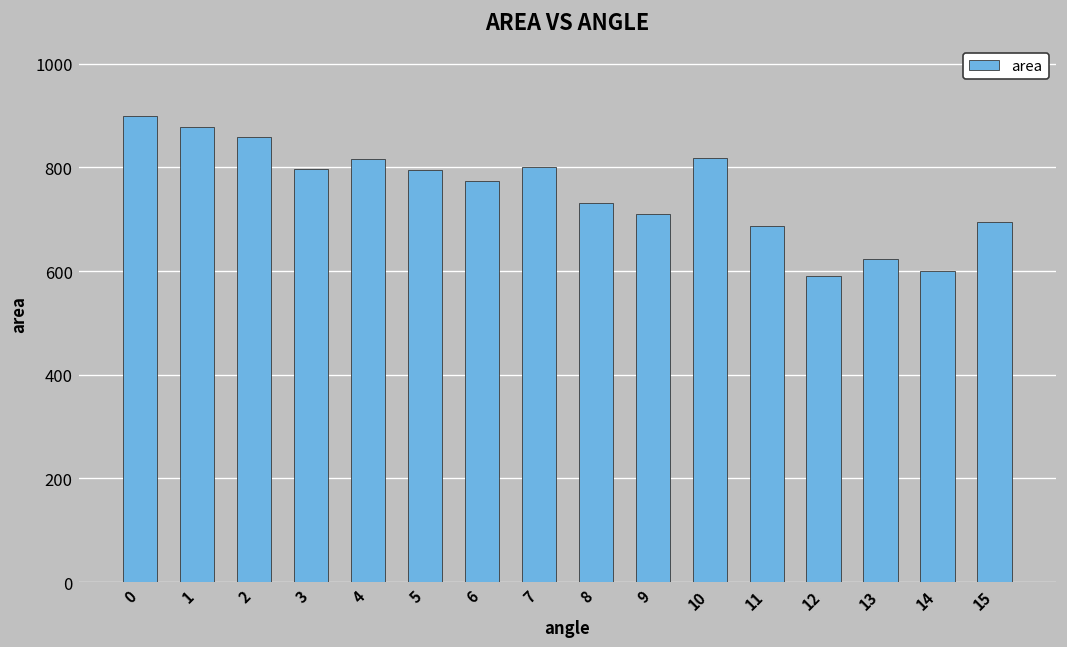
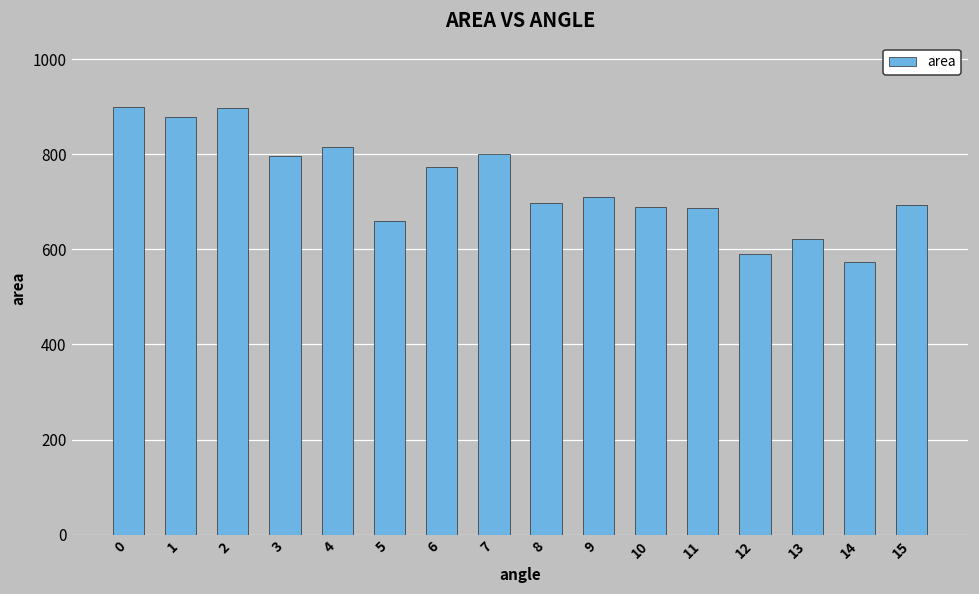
2: 860 -> 900
5: 800 -> 660
8: 730 -> 700
10: 820 -> 690
14: 600 -> 570
